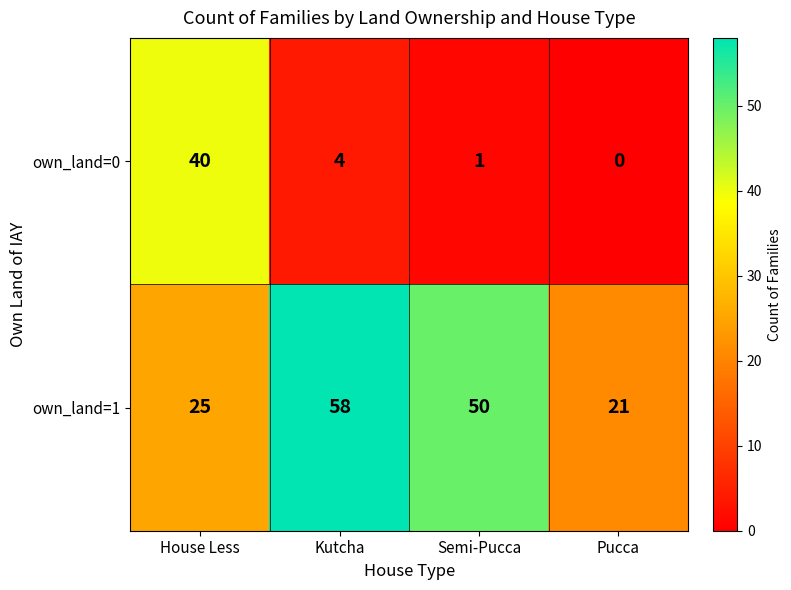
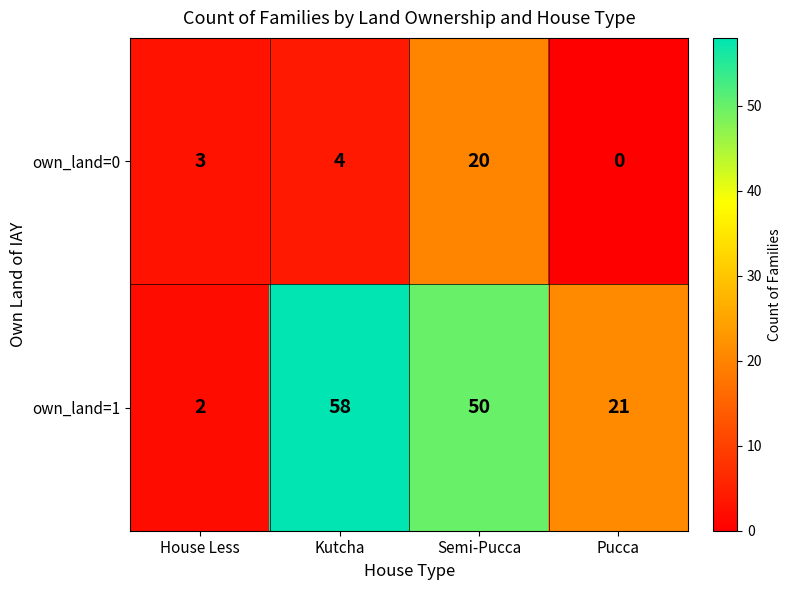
own_land=0, House Less: 40 -> 3
own_land=0, Semi-Pucca: 1 -> 20
own_land=1, House Less: 25 -> 2
